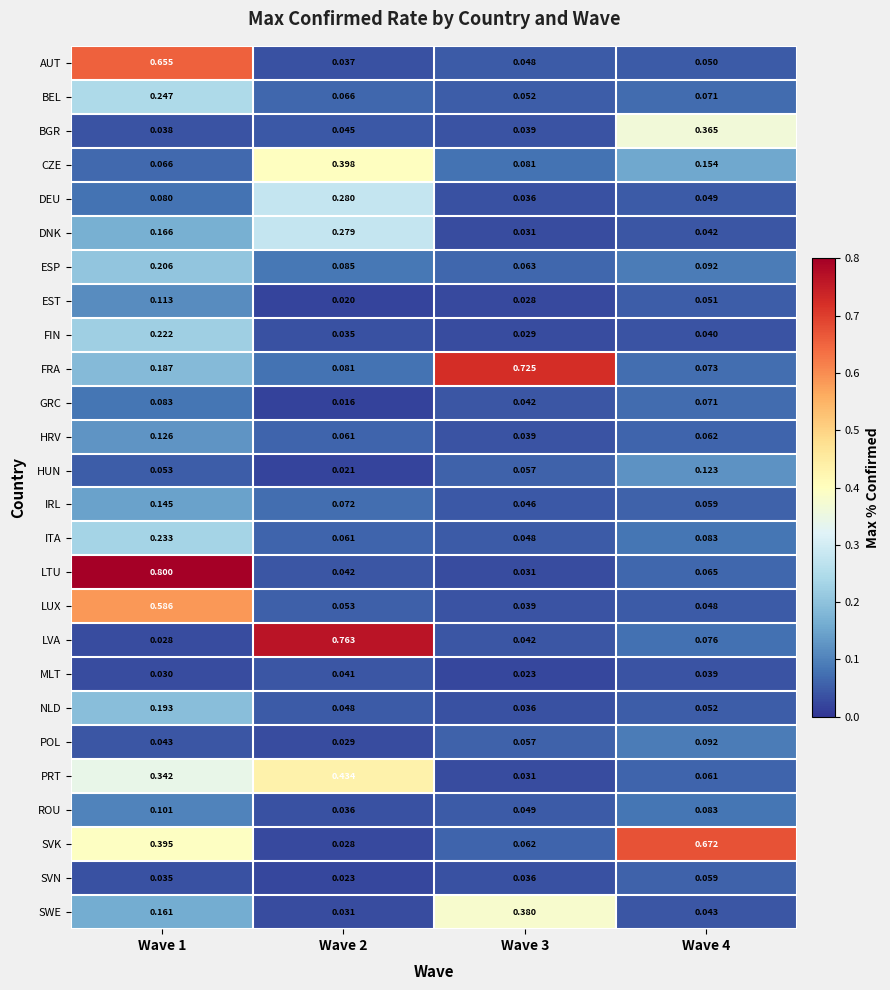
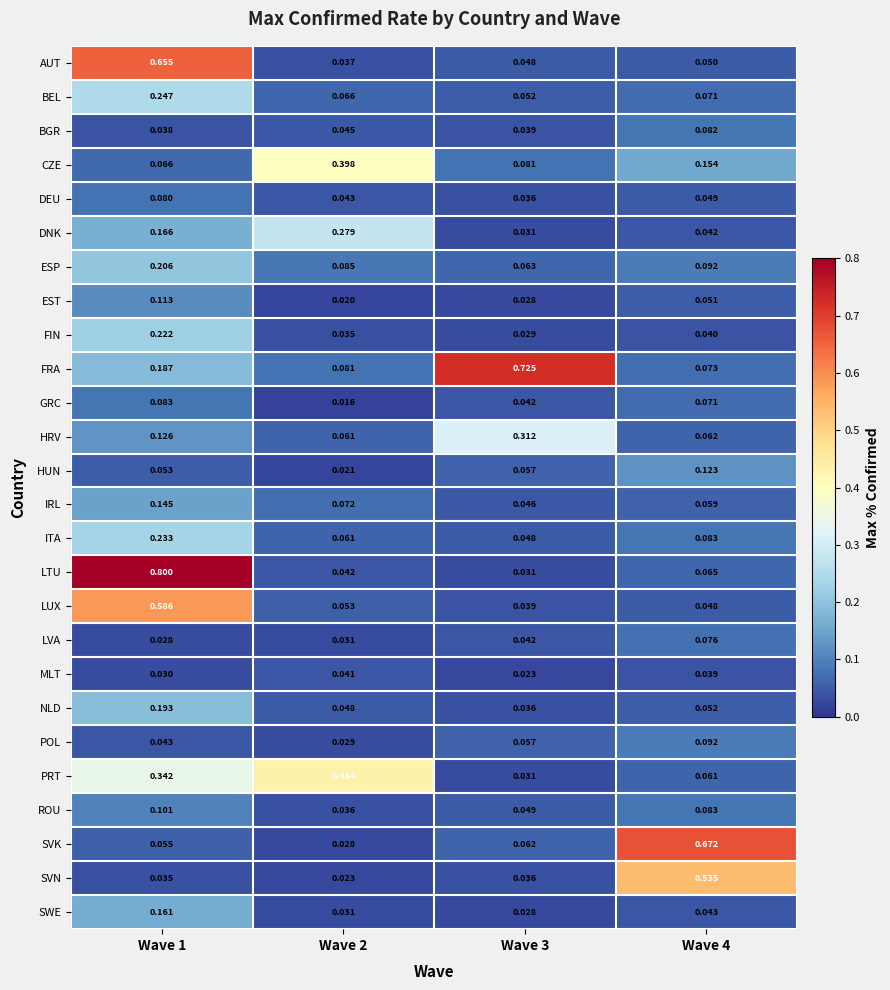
BGR, Wave 4: 0.365 -> 0.082
DEU, Wave 2: 0.280 -> 0.043
HRV, Wave 3: 0.039 -> 0.312
LVA, Wave 2: 0.763 -> 0.031
SVK, Wave 1: 0.395 -> 0.055
SVN, Wave 4: 0.059 -> 0.535
SWE, Wave 3: 0.380 -> 0.028
